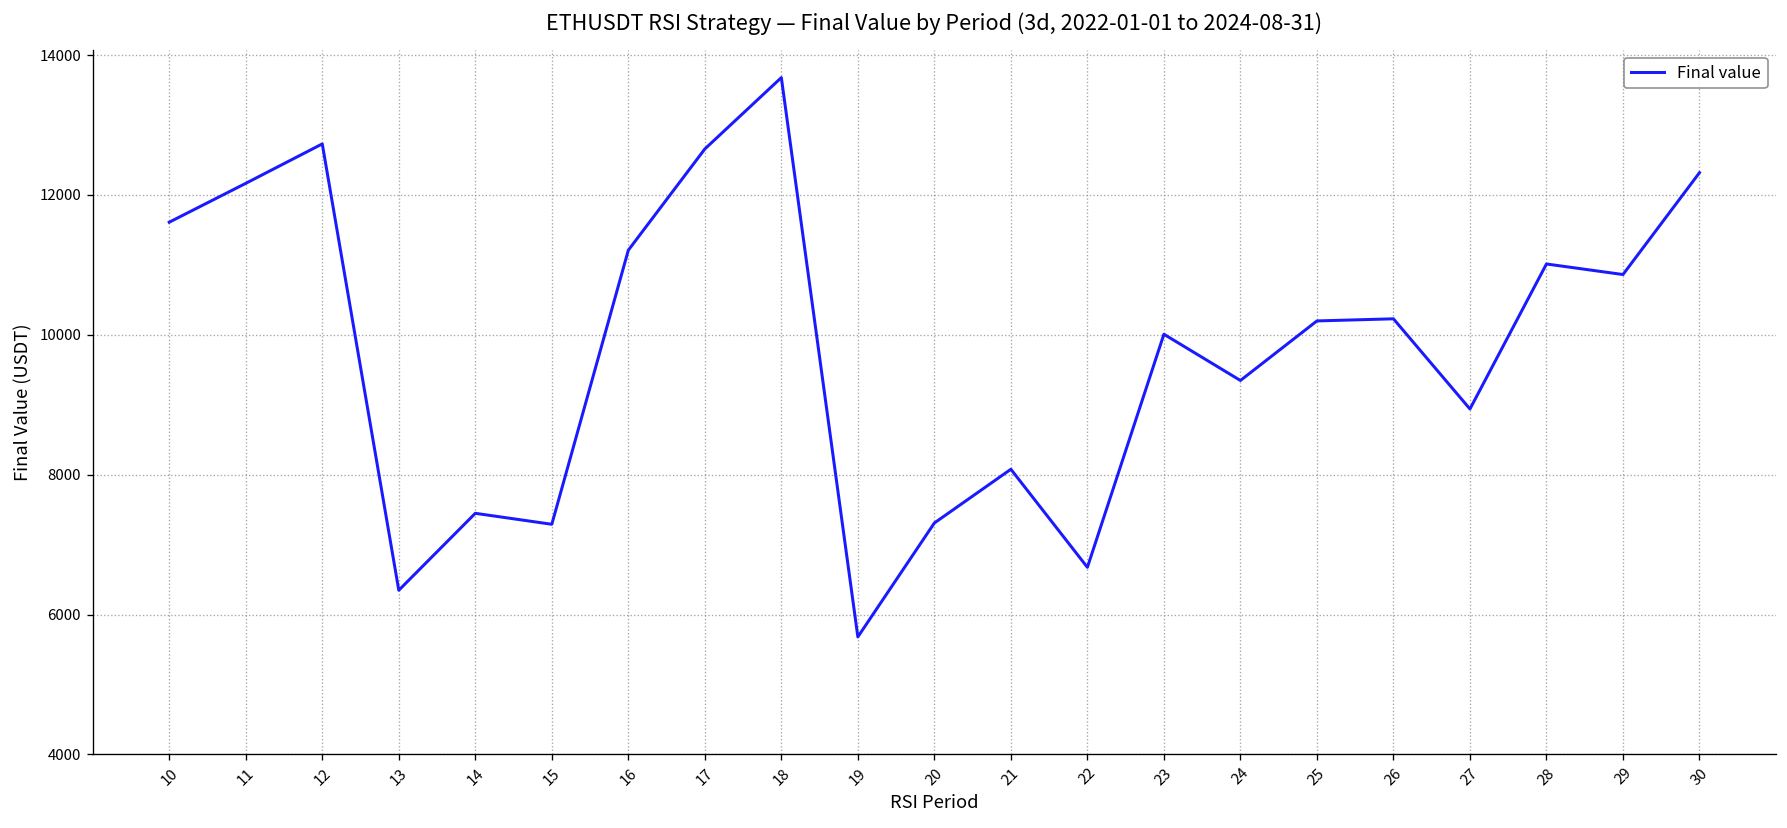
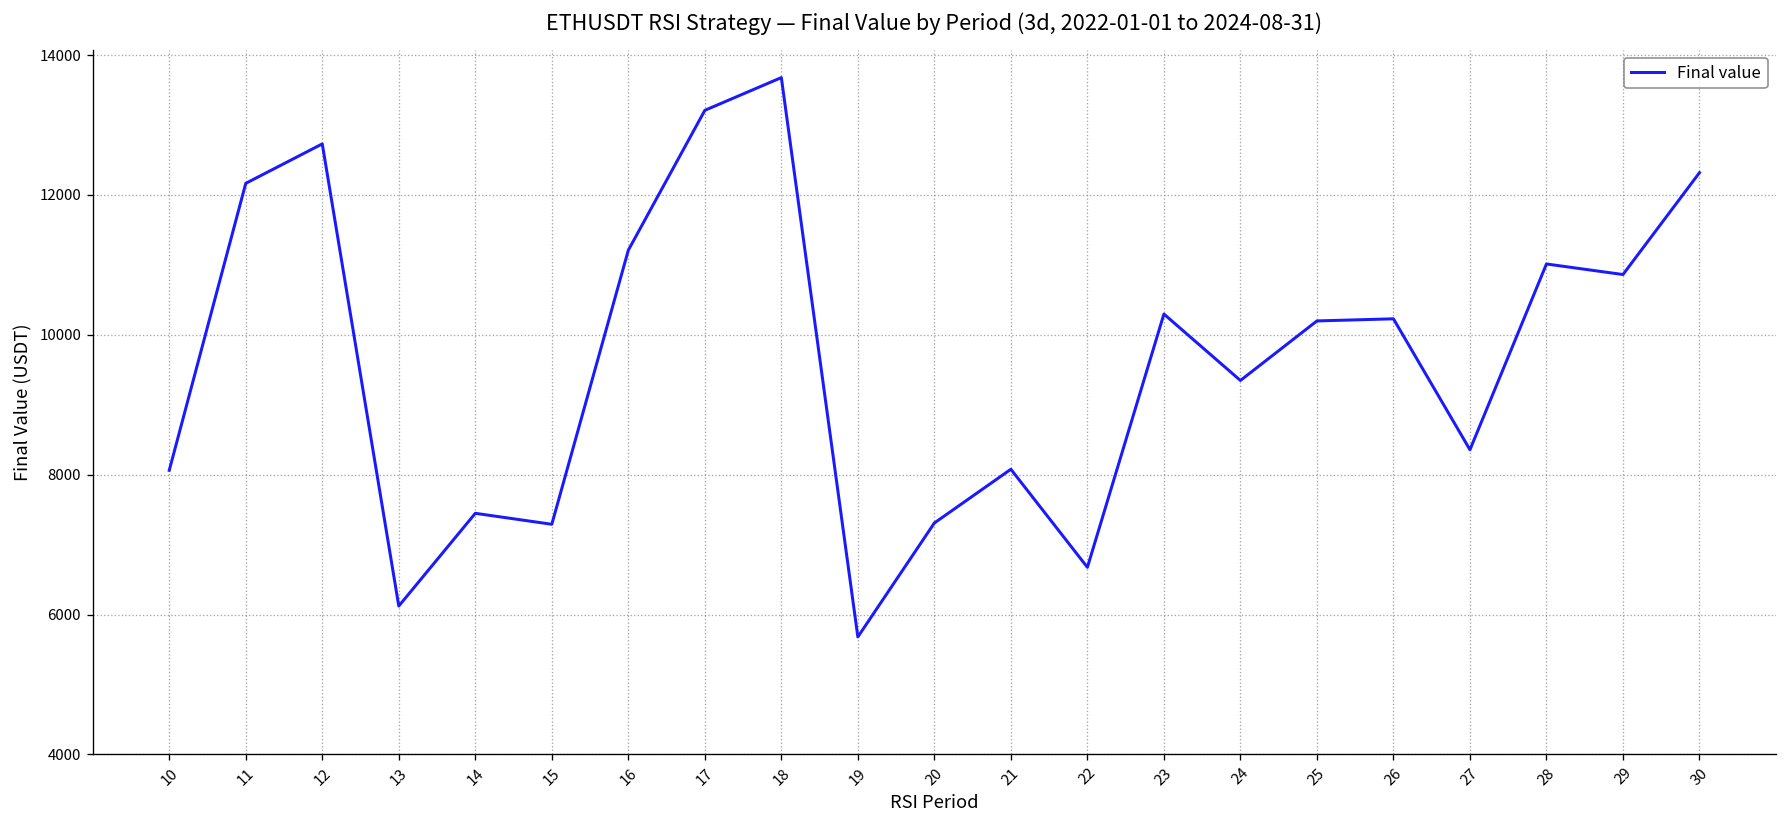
10: 11600 -> 8100
13: 6300 -> 6100
17: 12700 -> 13200
23: 10000 -> 10300
27: 8900 -> 8400
